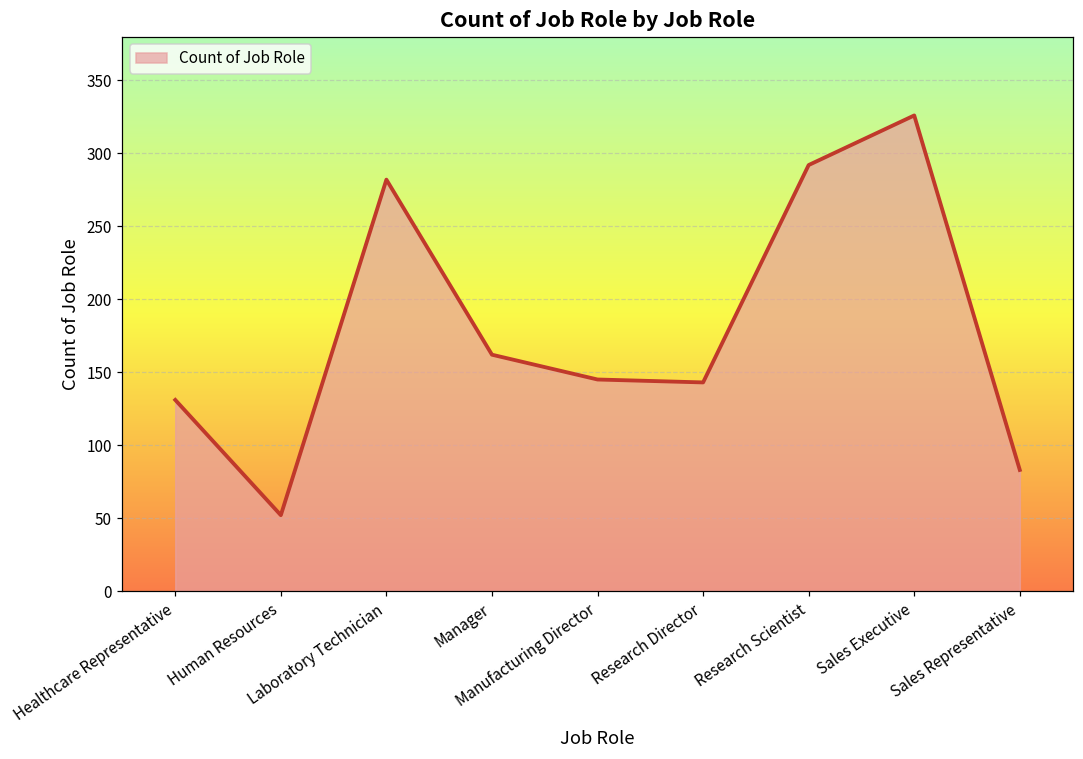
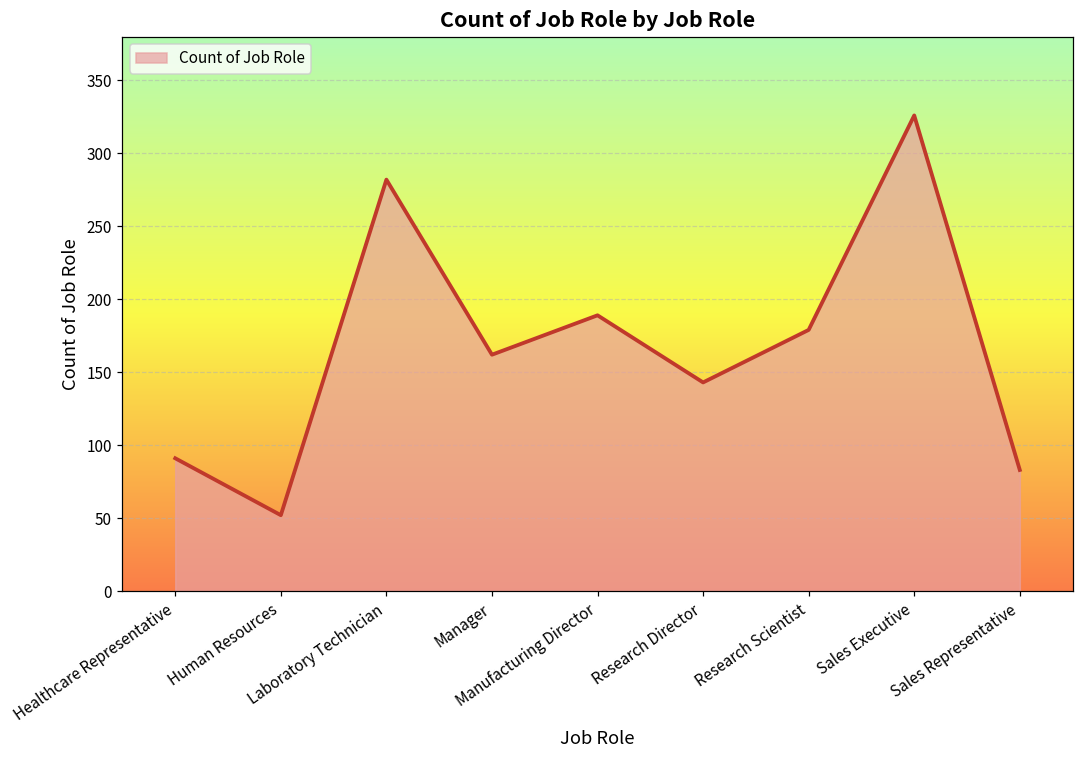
Healthcare Representative: 131 -> 91
Manufacturing Director: 145 -> 189
Research Scientist: 292 -> 179
